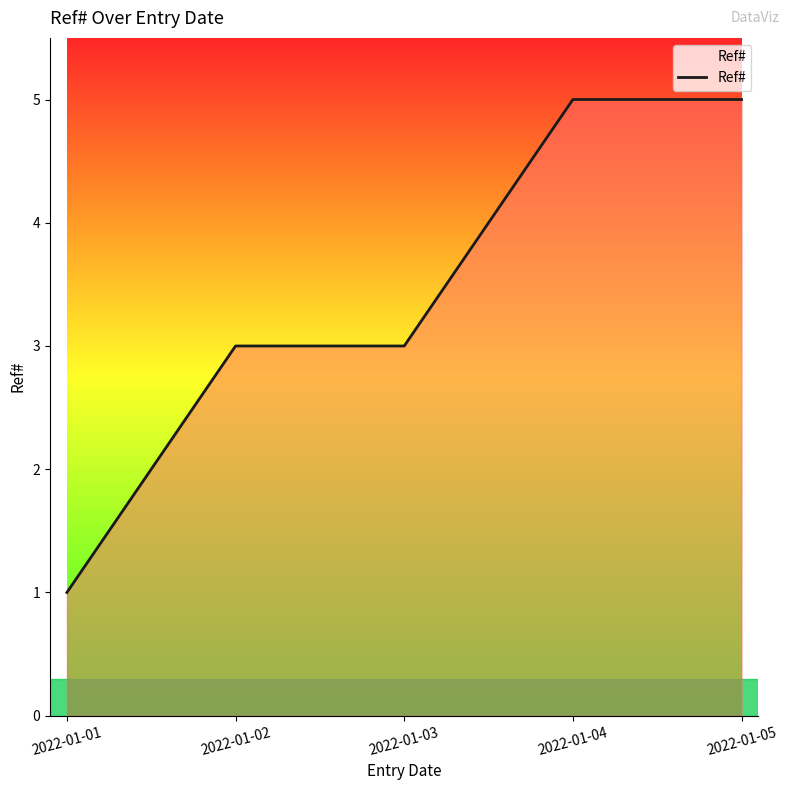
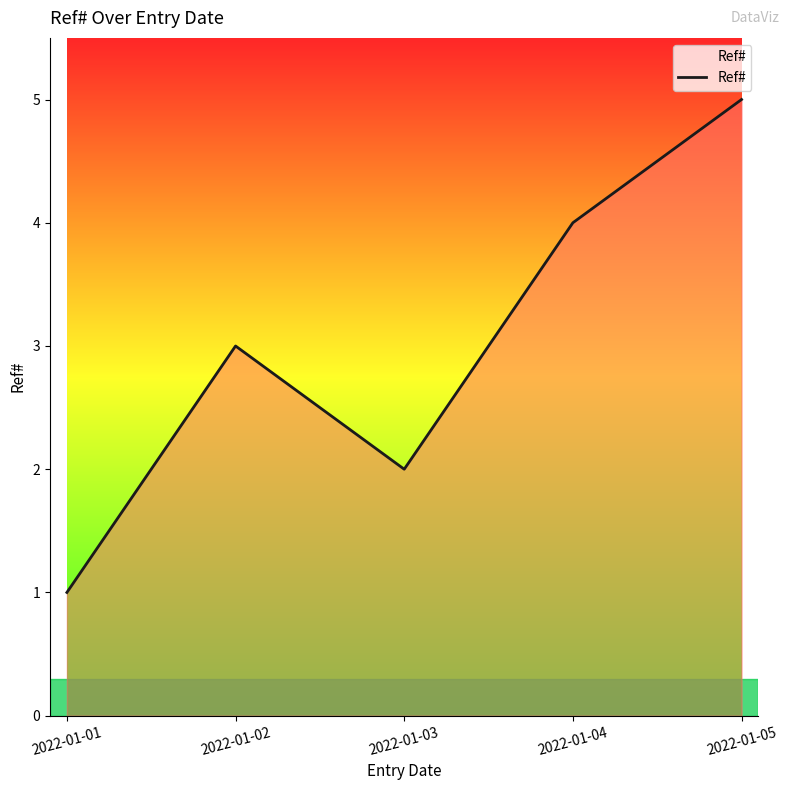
2022-01-03: 3 -> 2
2022-01-04: 5 -> 4
